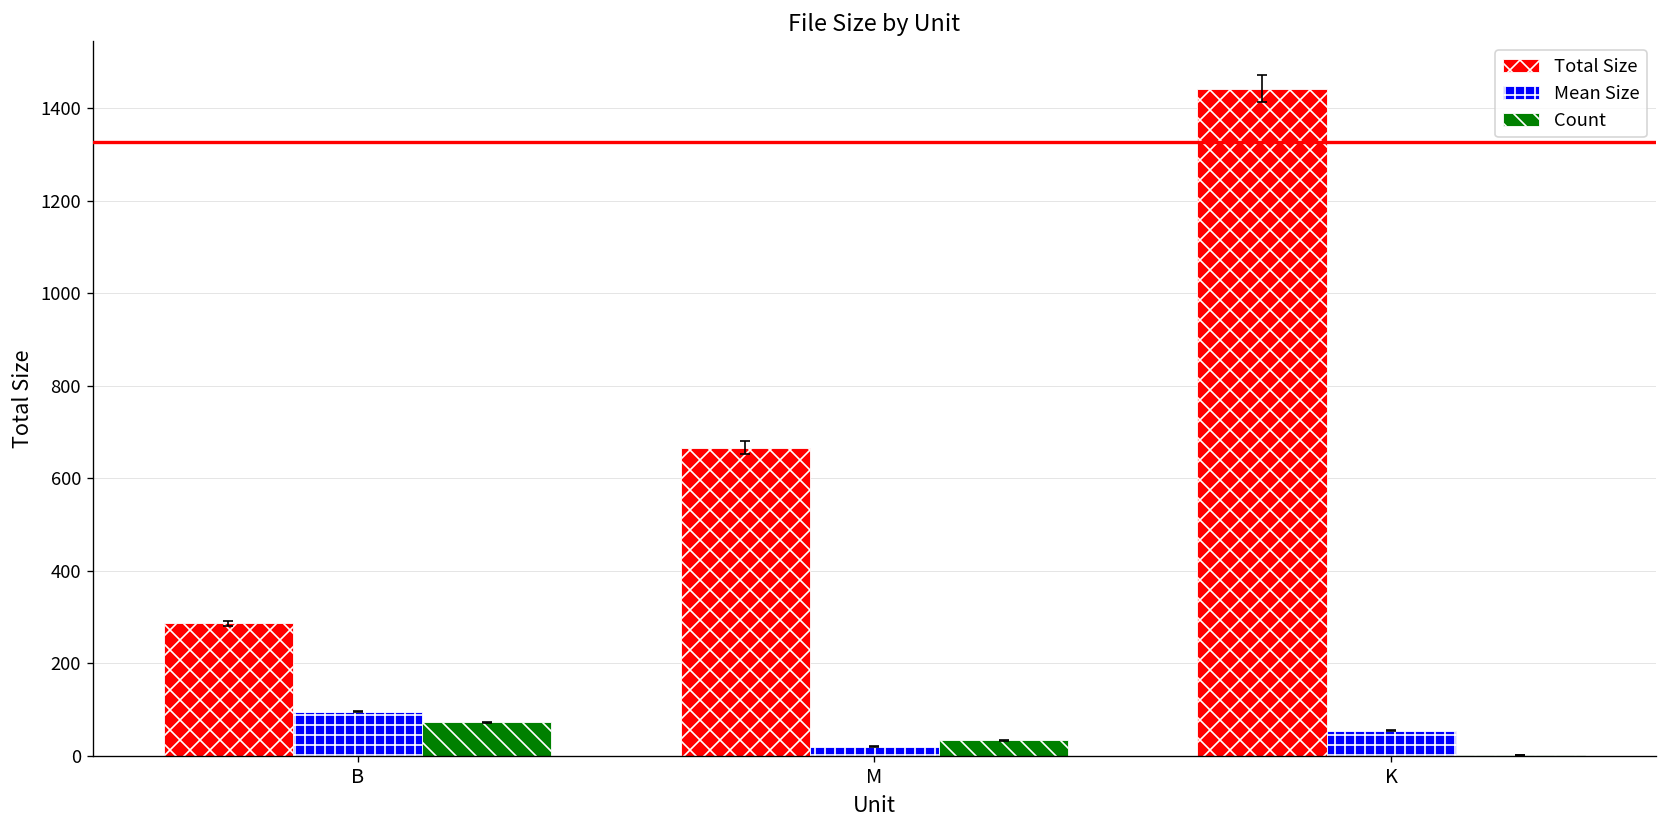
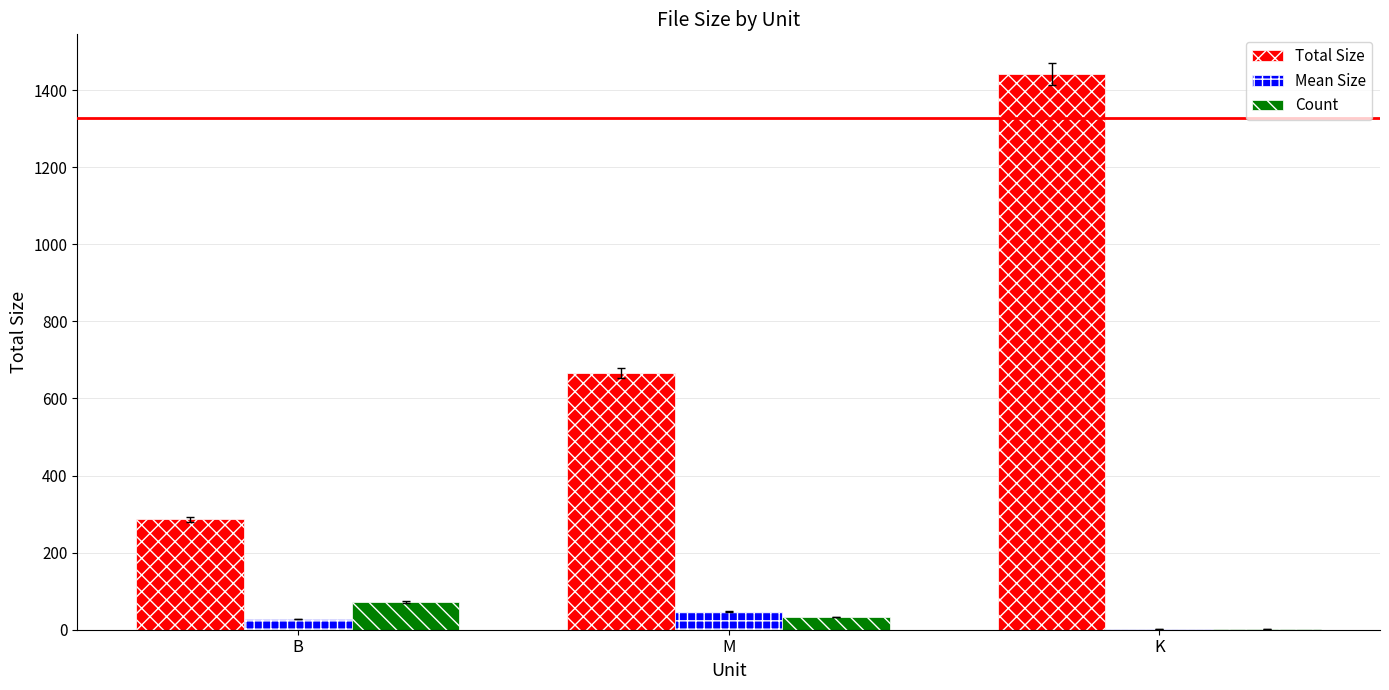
Mean Size, B: 100 -> 30
Mean Size, M: 20 -> 50
Mean Size, K: 50 -> 0
